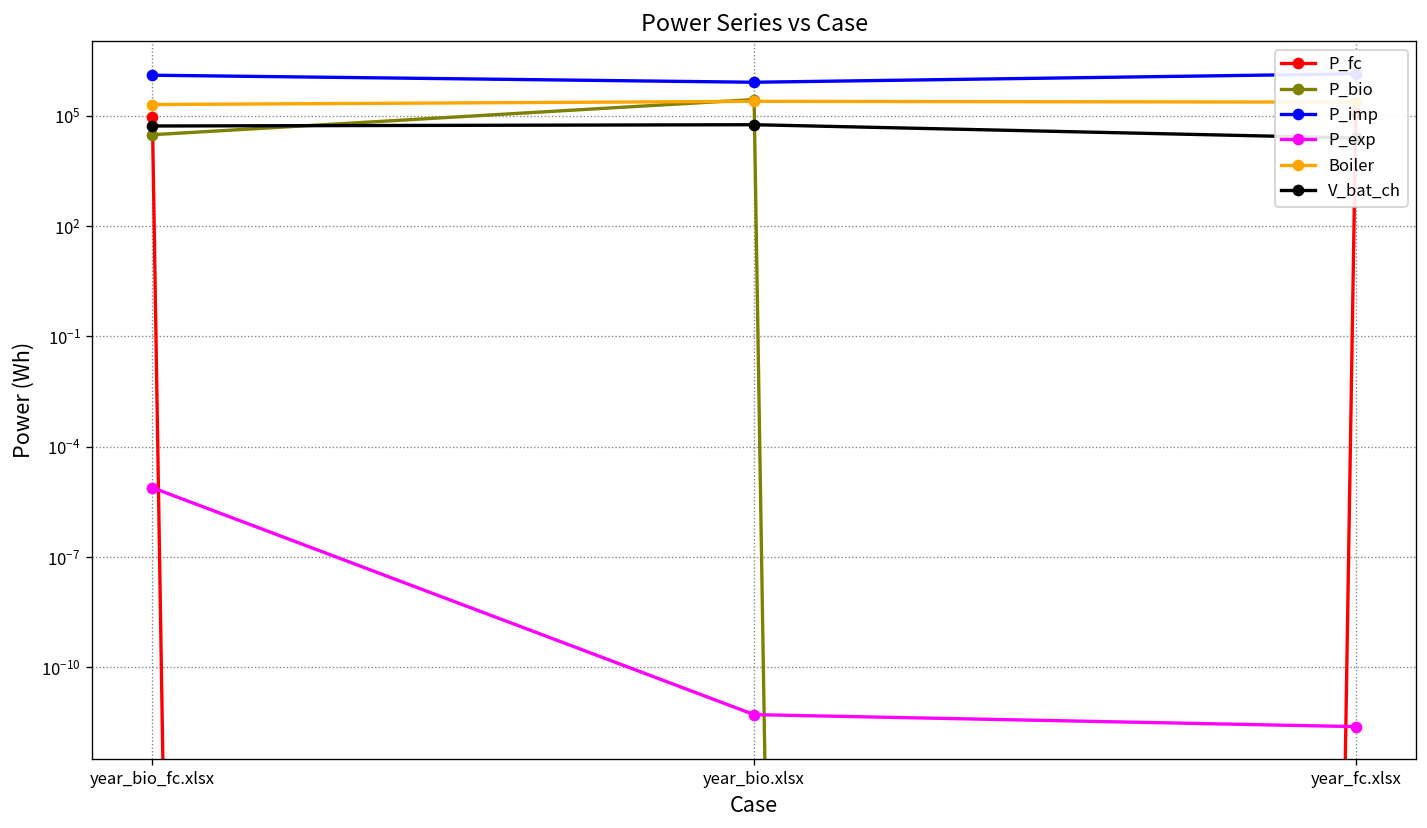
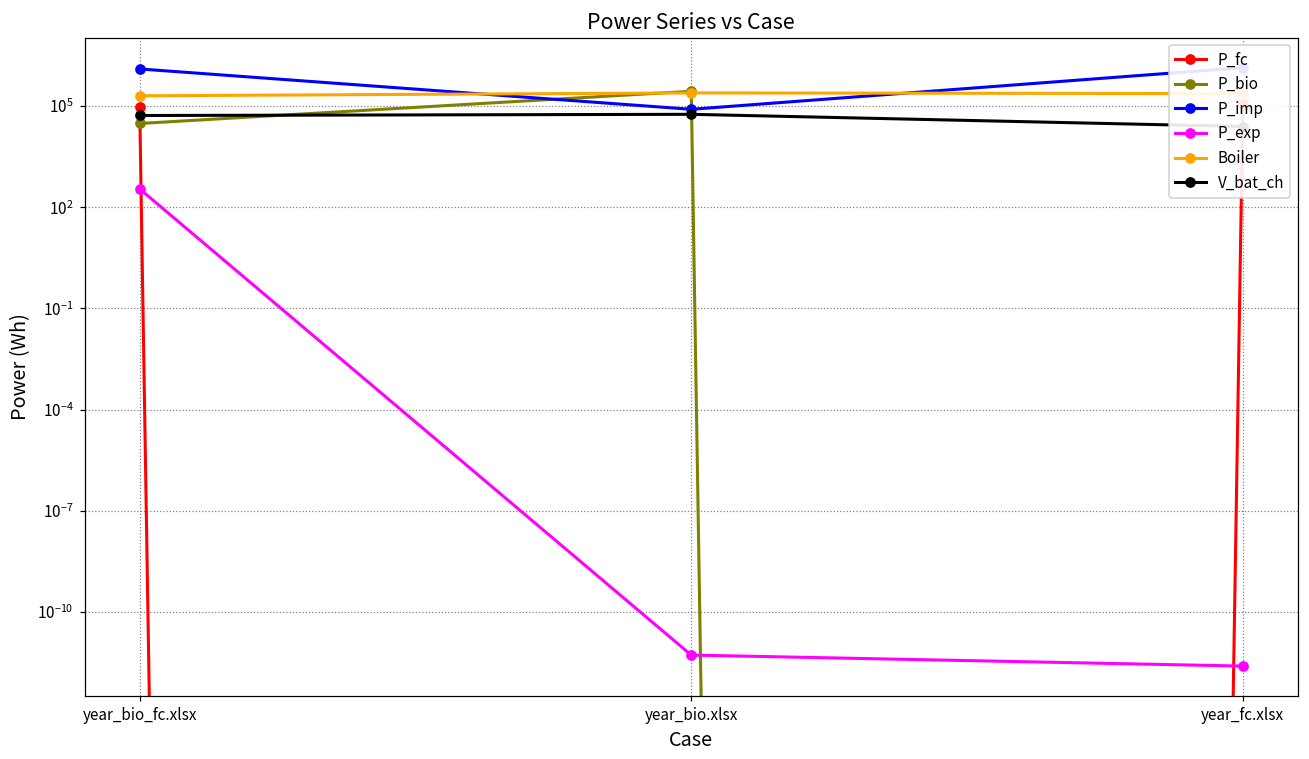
P_exp, year_bio_fc.xlsx: 0.000008 -> 300
P_imp, year_bio.xlsx: 800000 -> 80000
